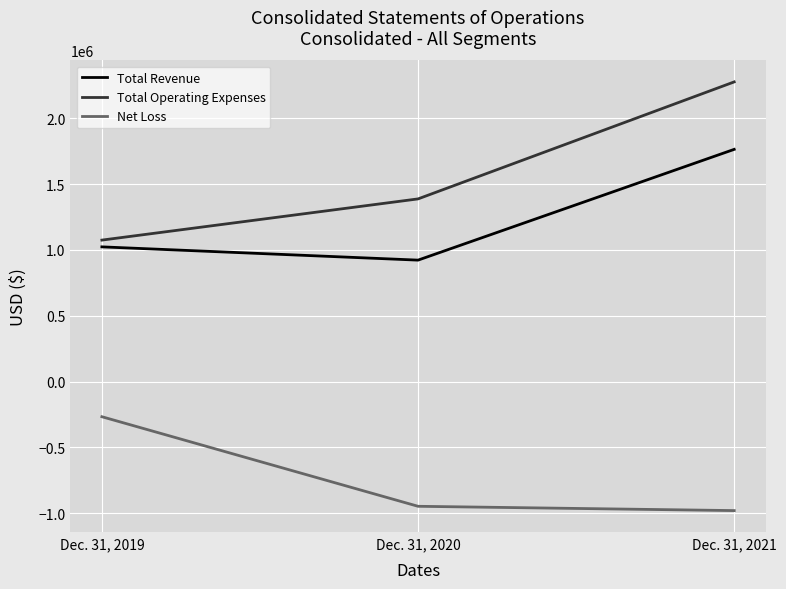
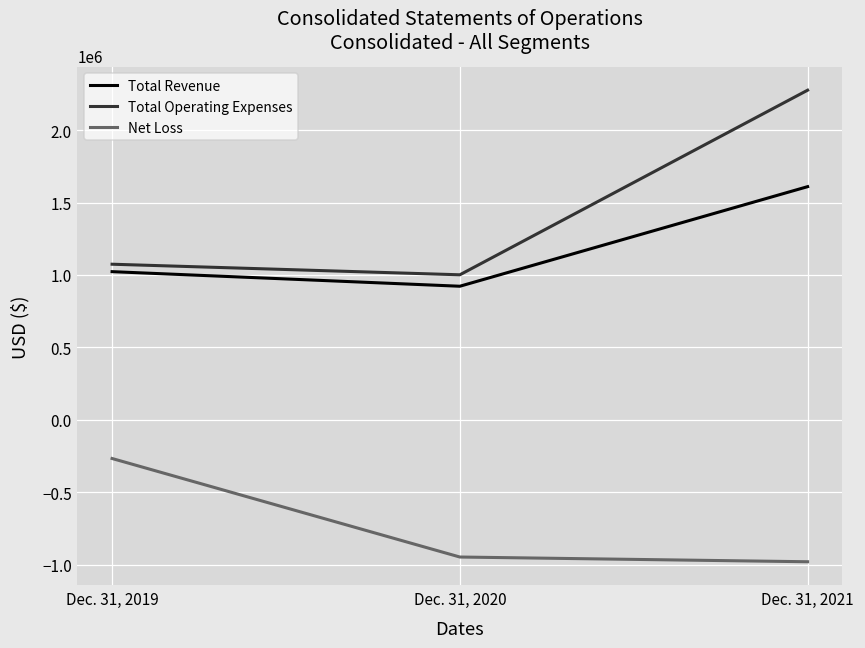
Total Operating Expenses, Dec. 31, 2020: 1390000 -> 1000000
Total Revenue, Dec. 31, 2021: 1760000 -> 1610000
